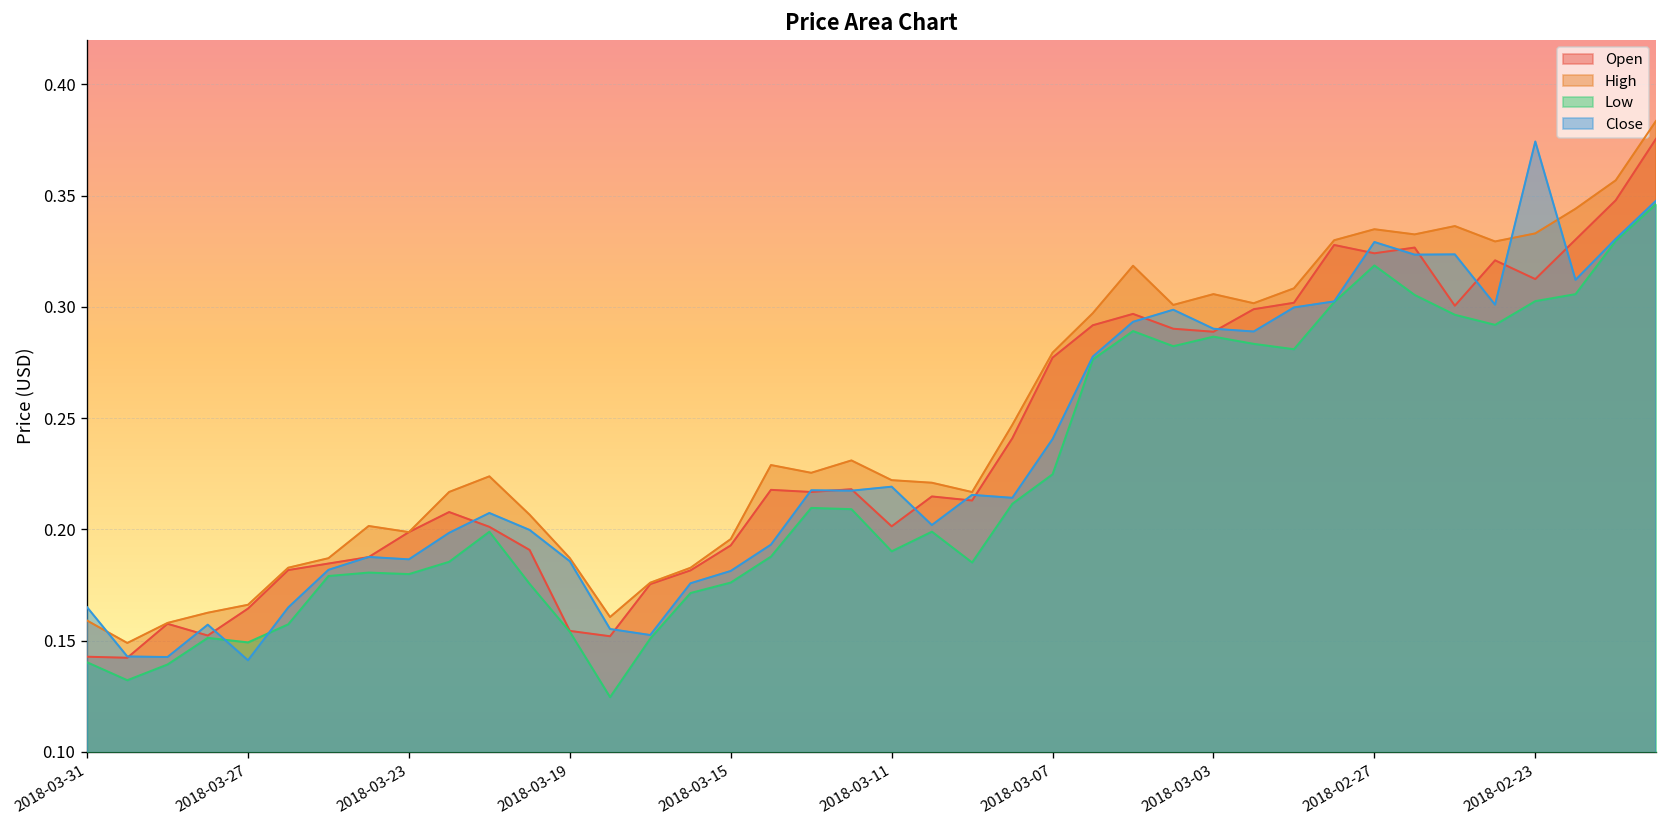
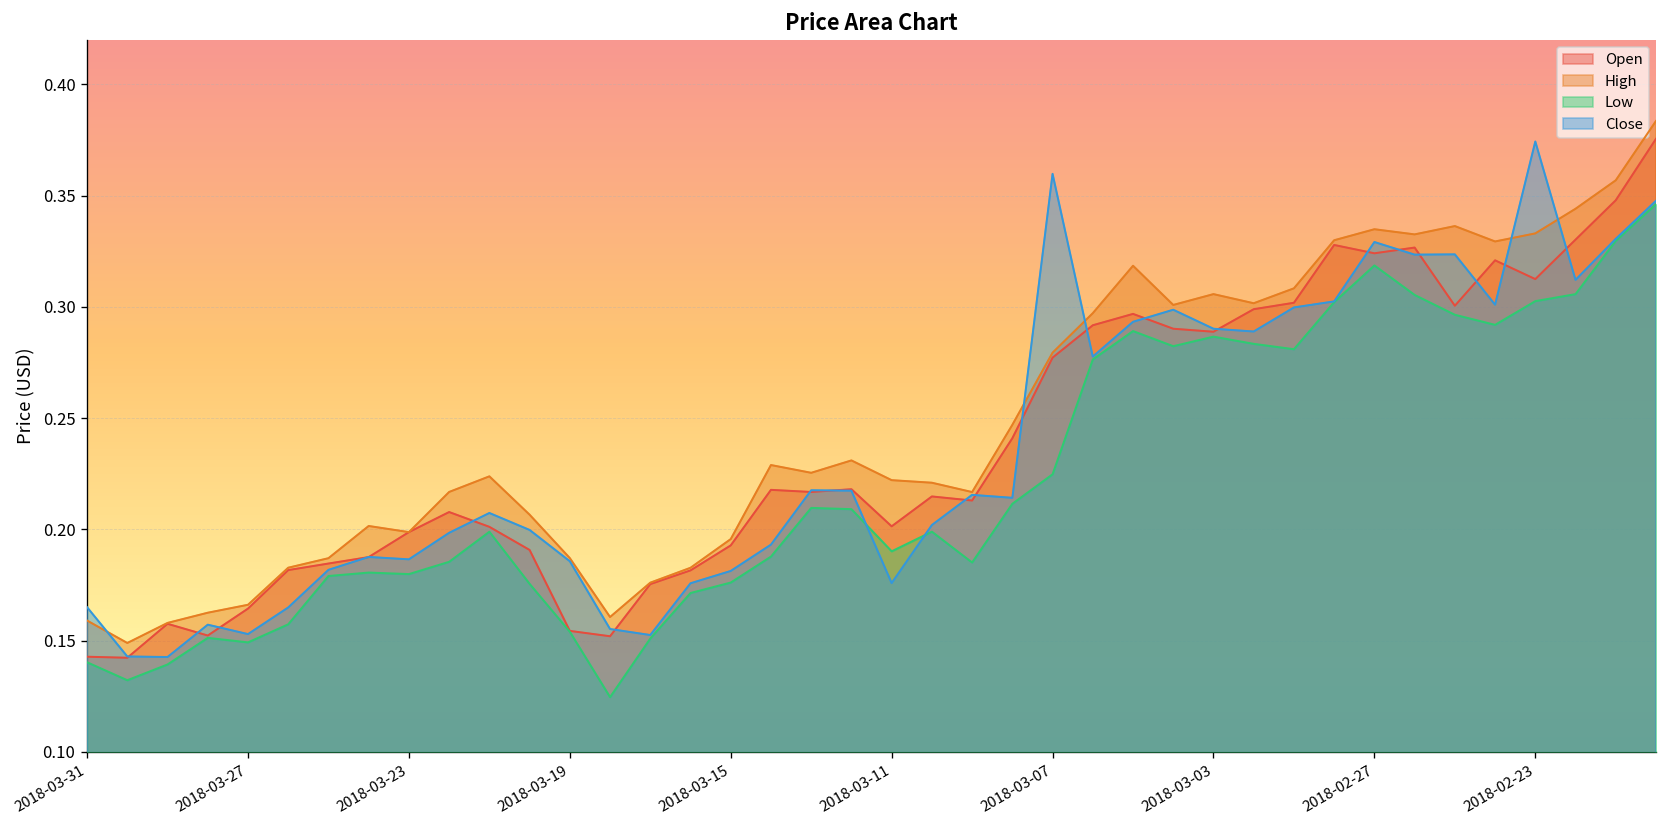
Close, 2018-03-27: 0.141 -> 0.153
Close, 2018-03-11: 0.219 -> 0.176
Close, 2018-03-07: 0.241 -> 0.360
